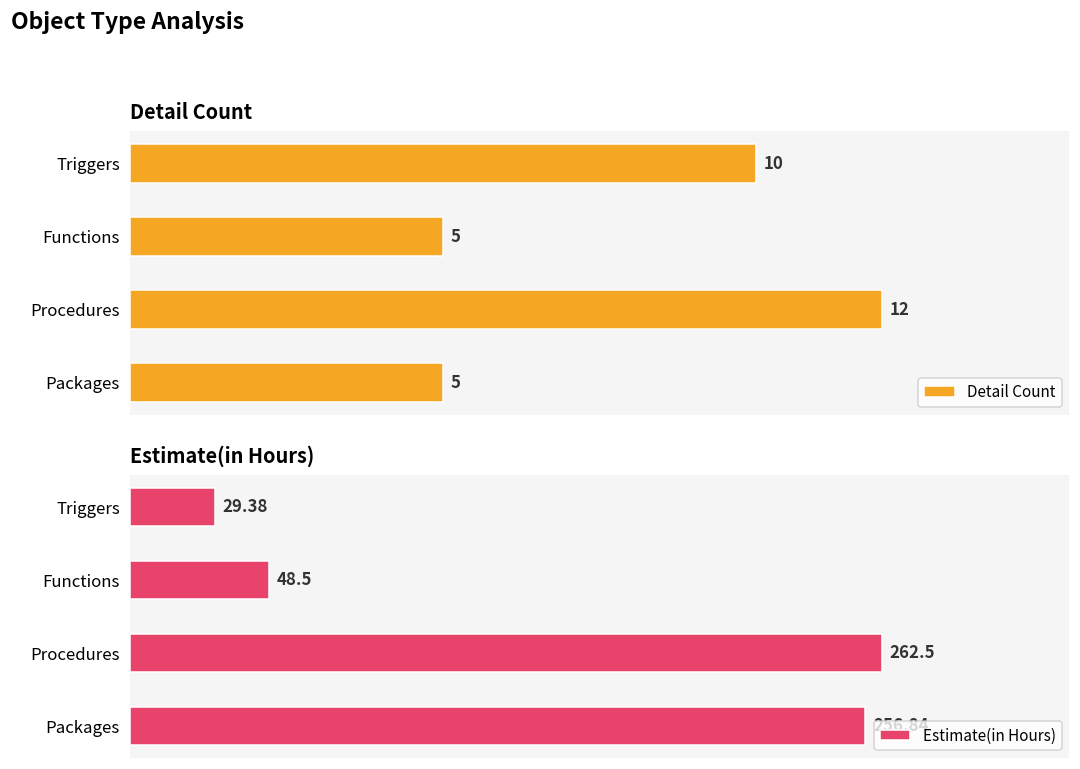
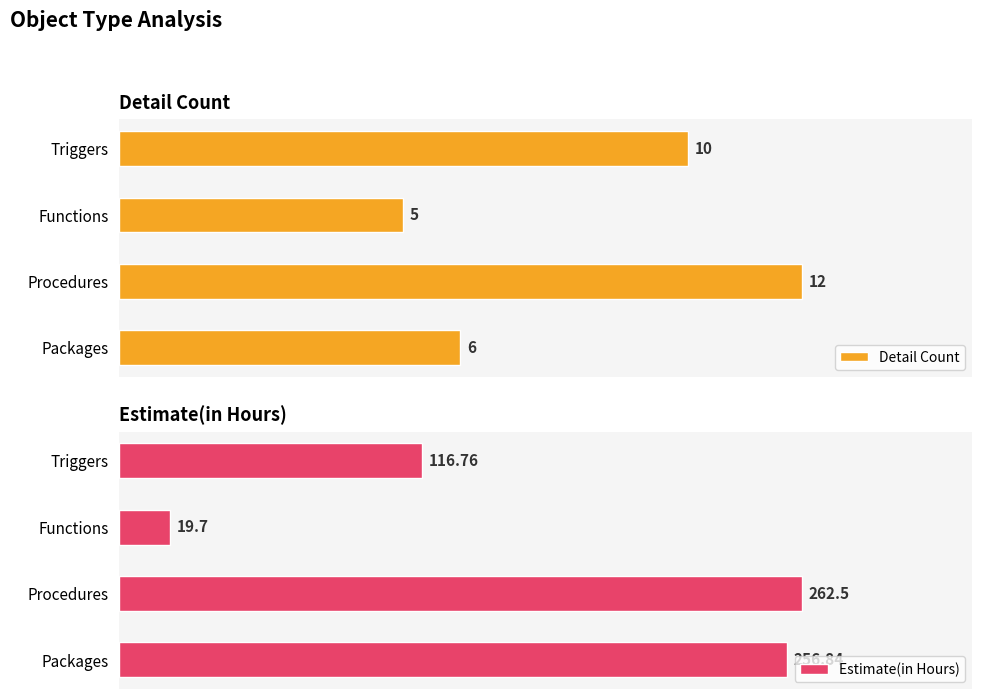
Detail Count, Packages: 5 -> 6
Estimate(in Hours), Triggers: 29.38 -> 116.76
Estimate(in Hours), Functions: 48.5 -> 19.7
